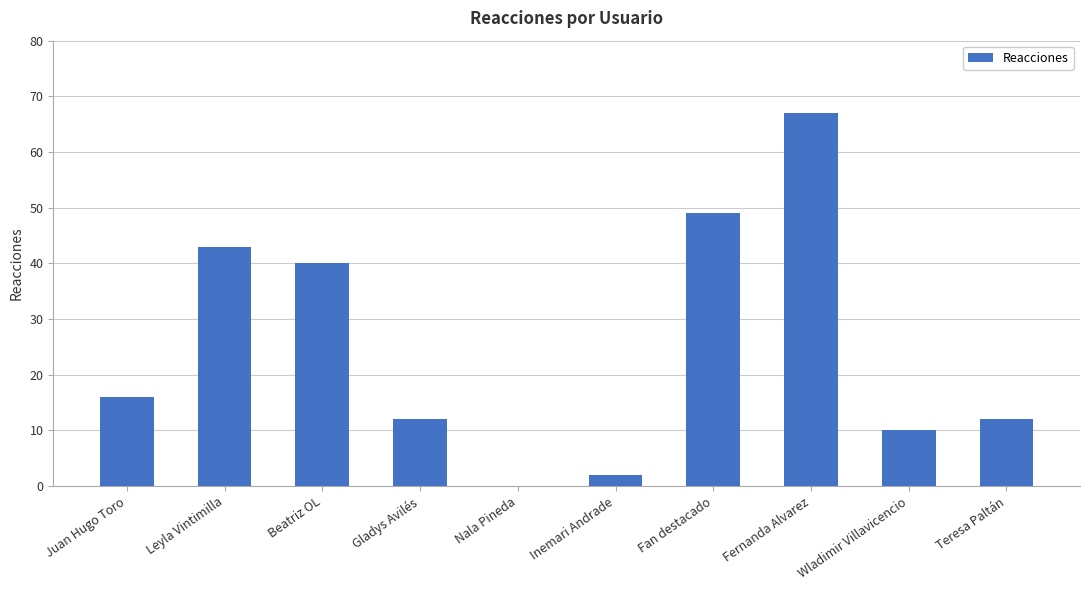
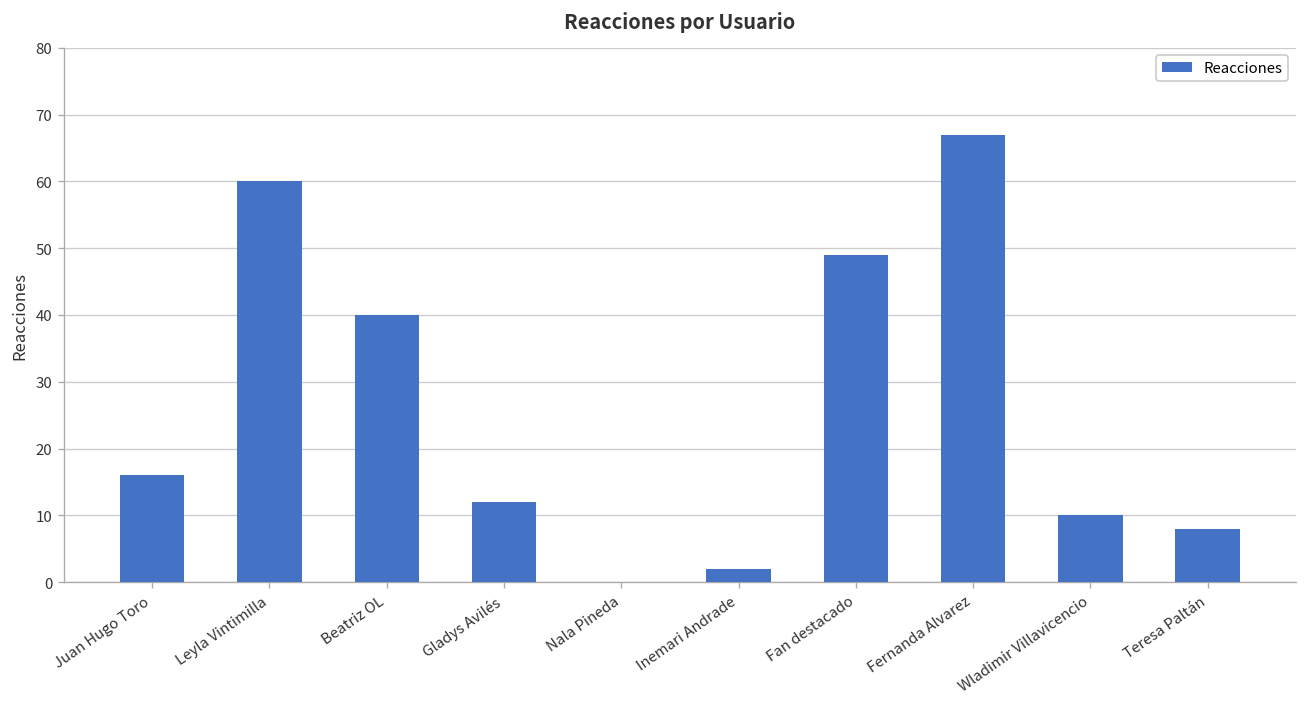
Leyla Vintimilla: 43 -> 60
Teresa Paltán: 12 -> 8
